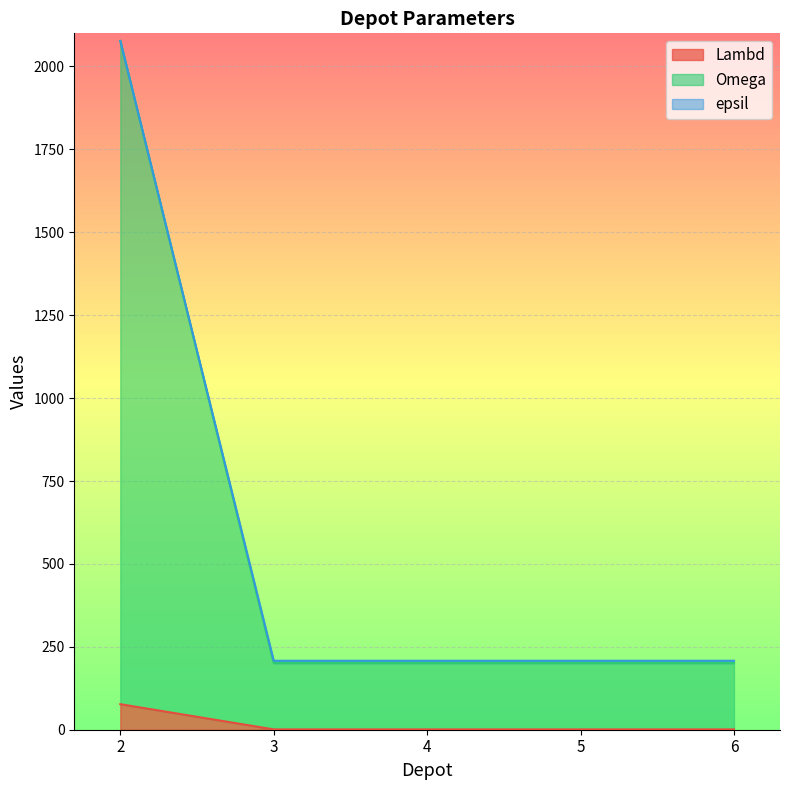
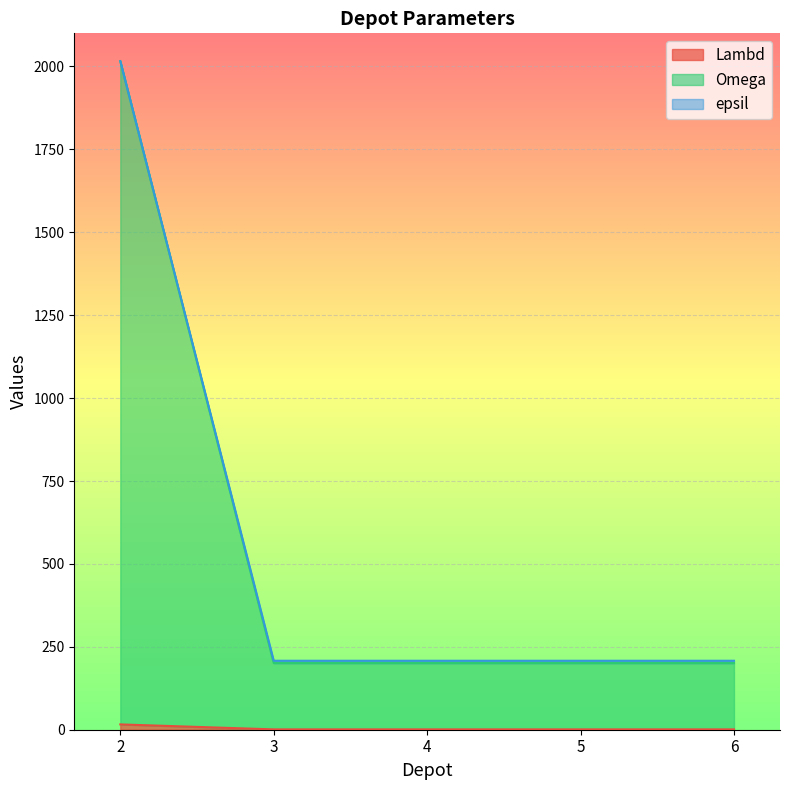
Lambd, 2: 80 -> 20
